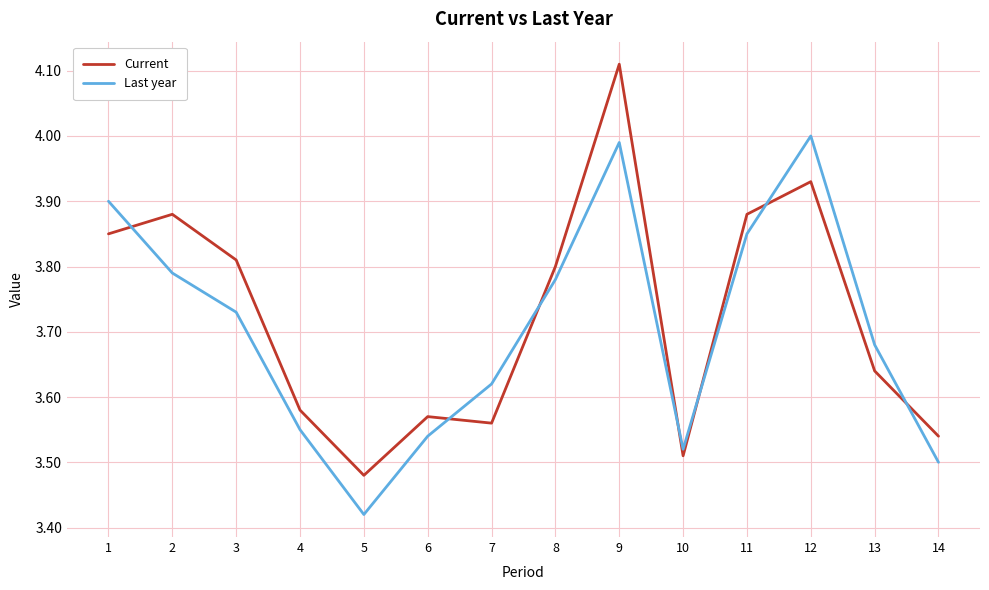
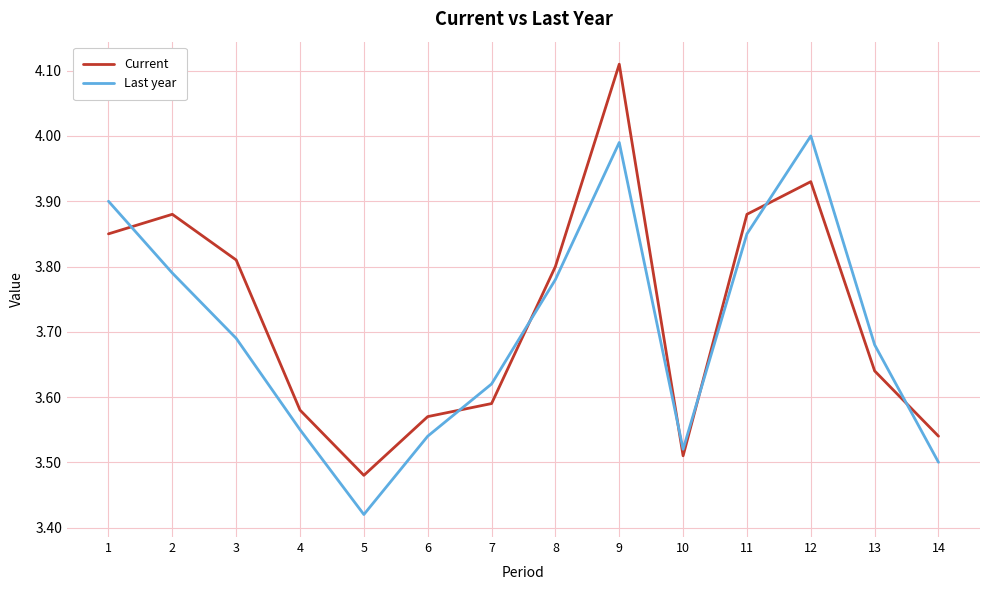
Last year, 3: 3.73 -> 3.69
Current, 7: 3.56 -> 3.59
